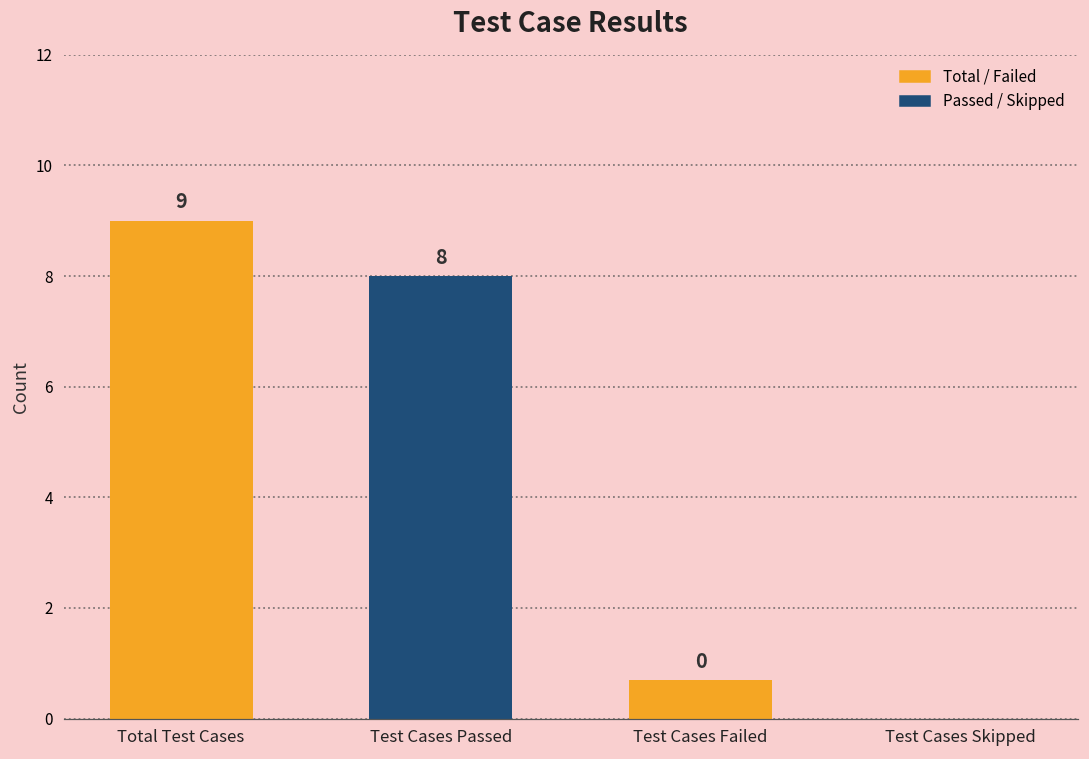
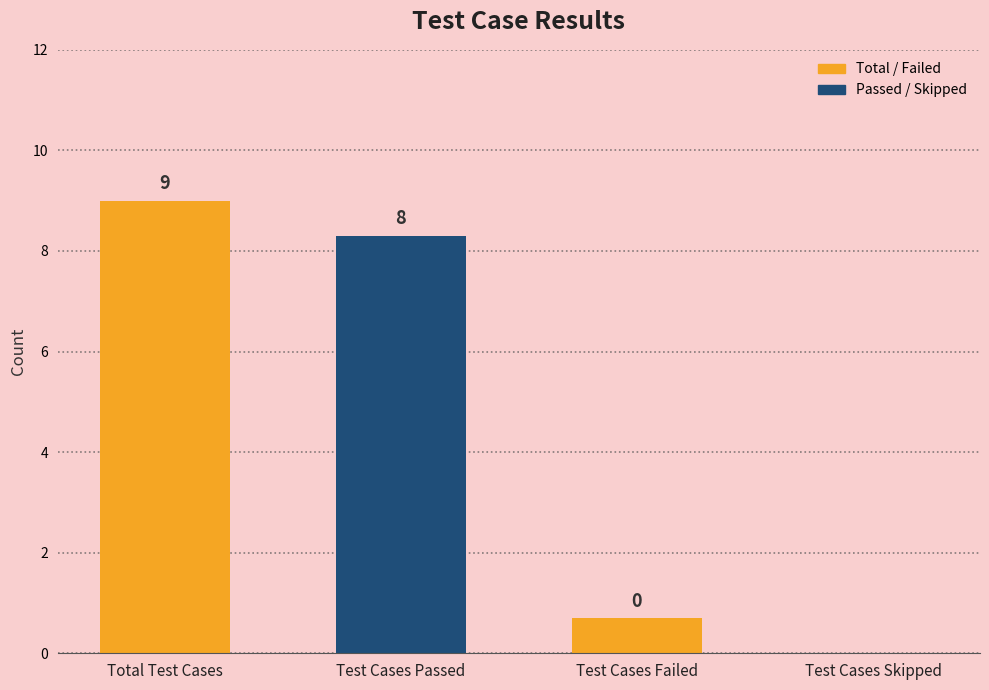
Test Cases Passed: 8.0 -> 8.3
